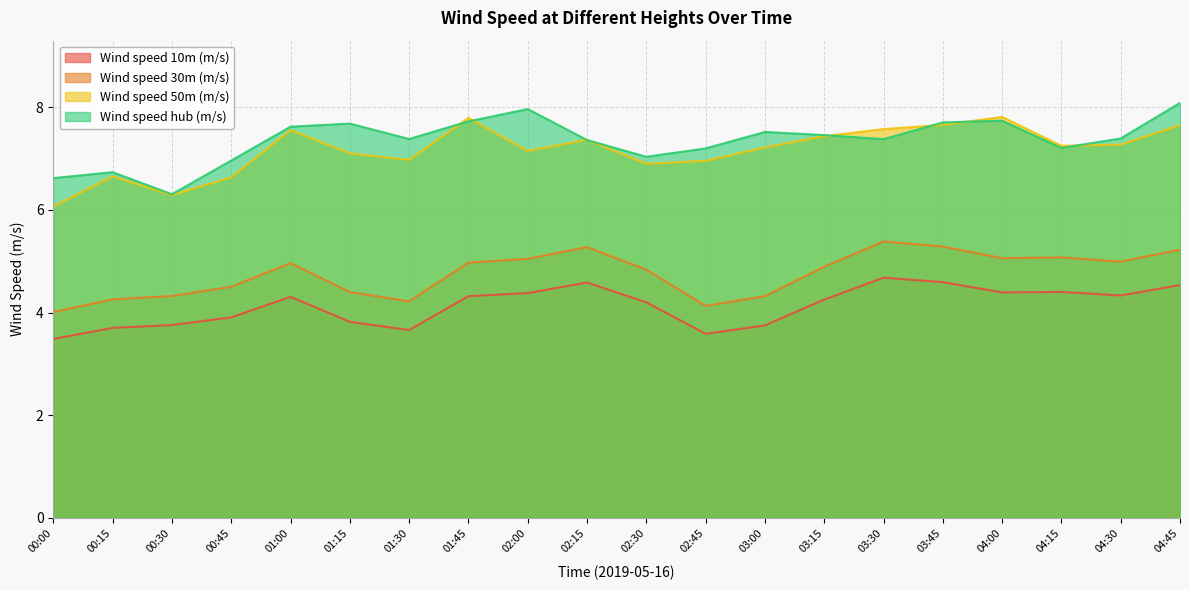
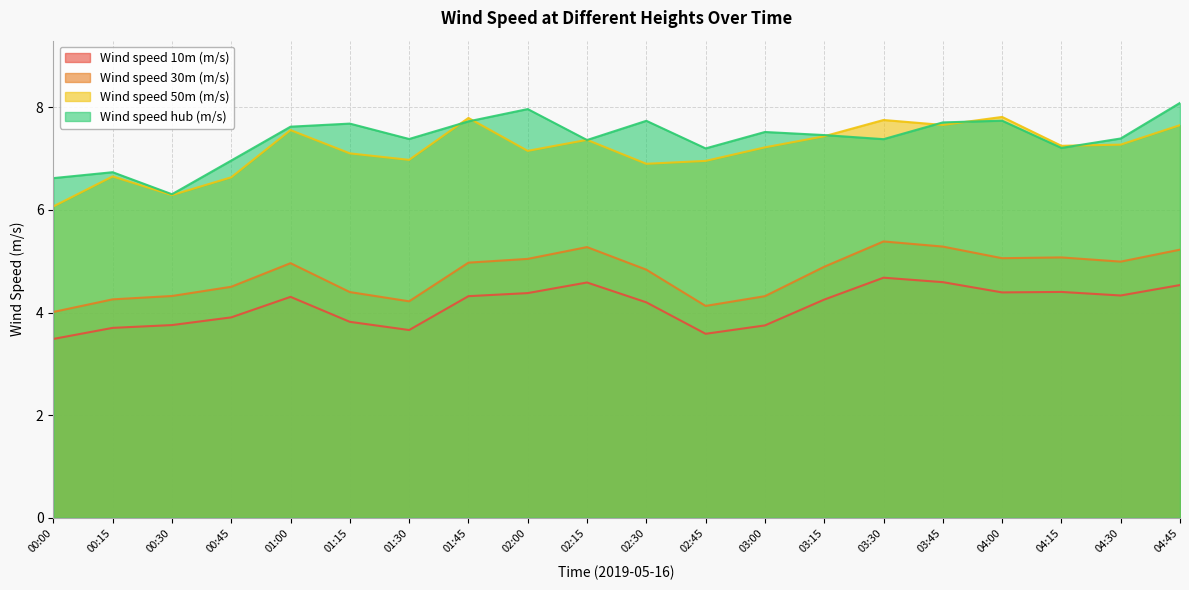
Wind speed hub (m/s), 02:30: 7.0 -> 7.7
Wind speed 50m (m/s), 03:30: 7.6 -> 7.8
